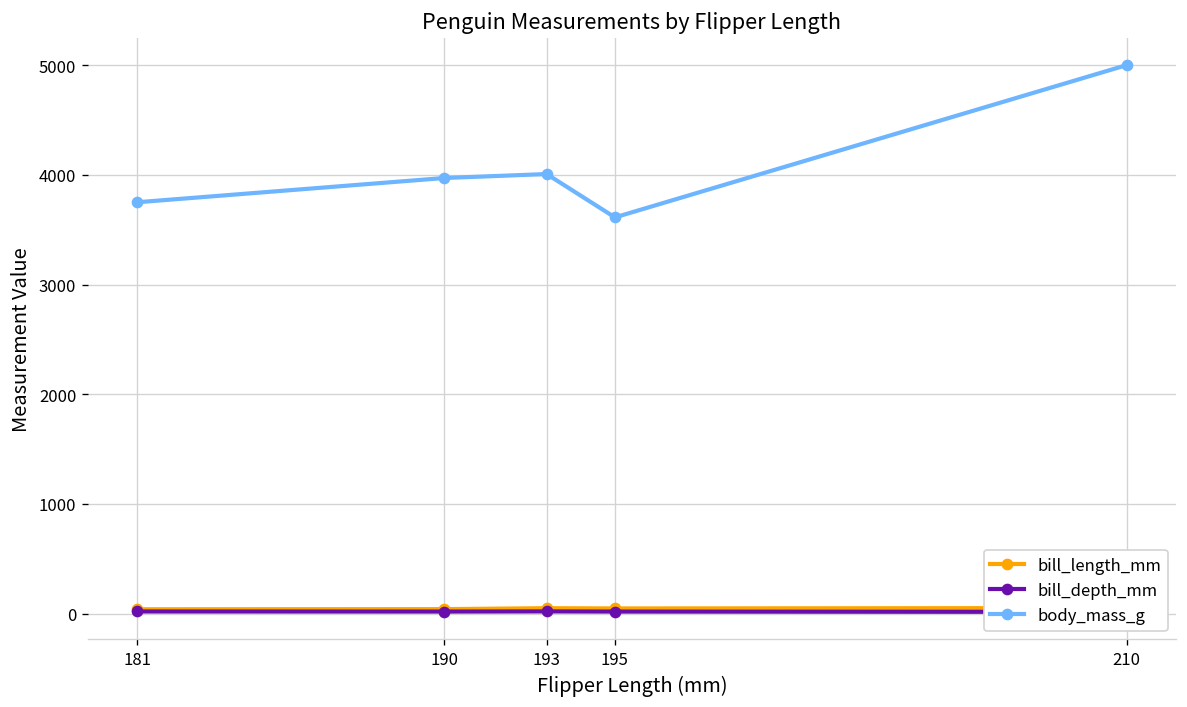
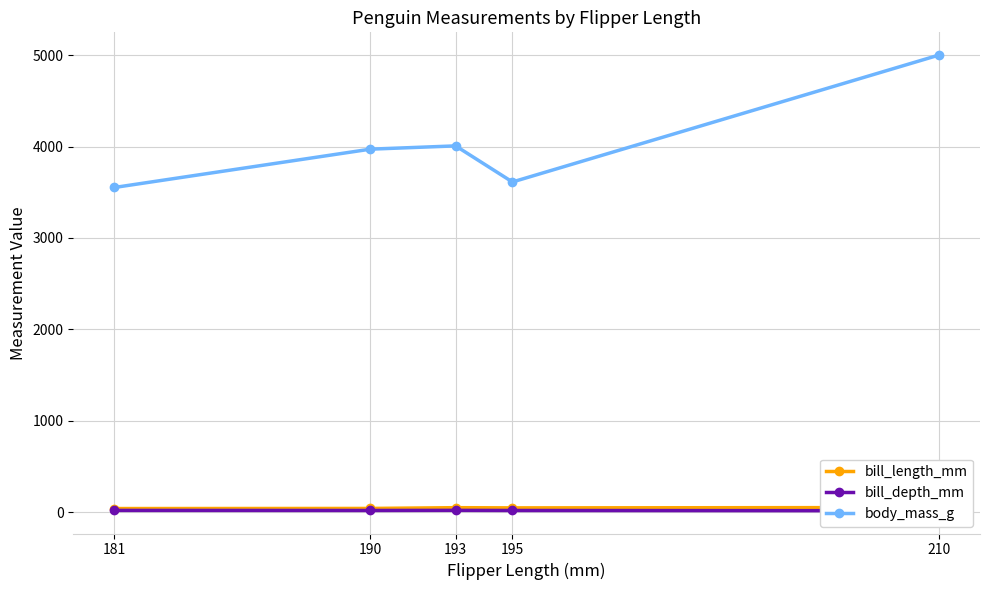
body_mass_g, 181: 3800 -> 3600
